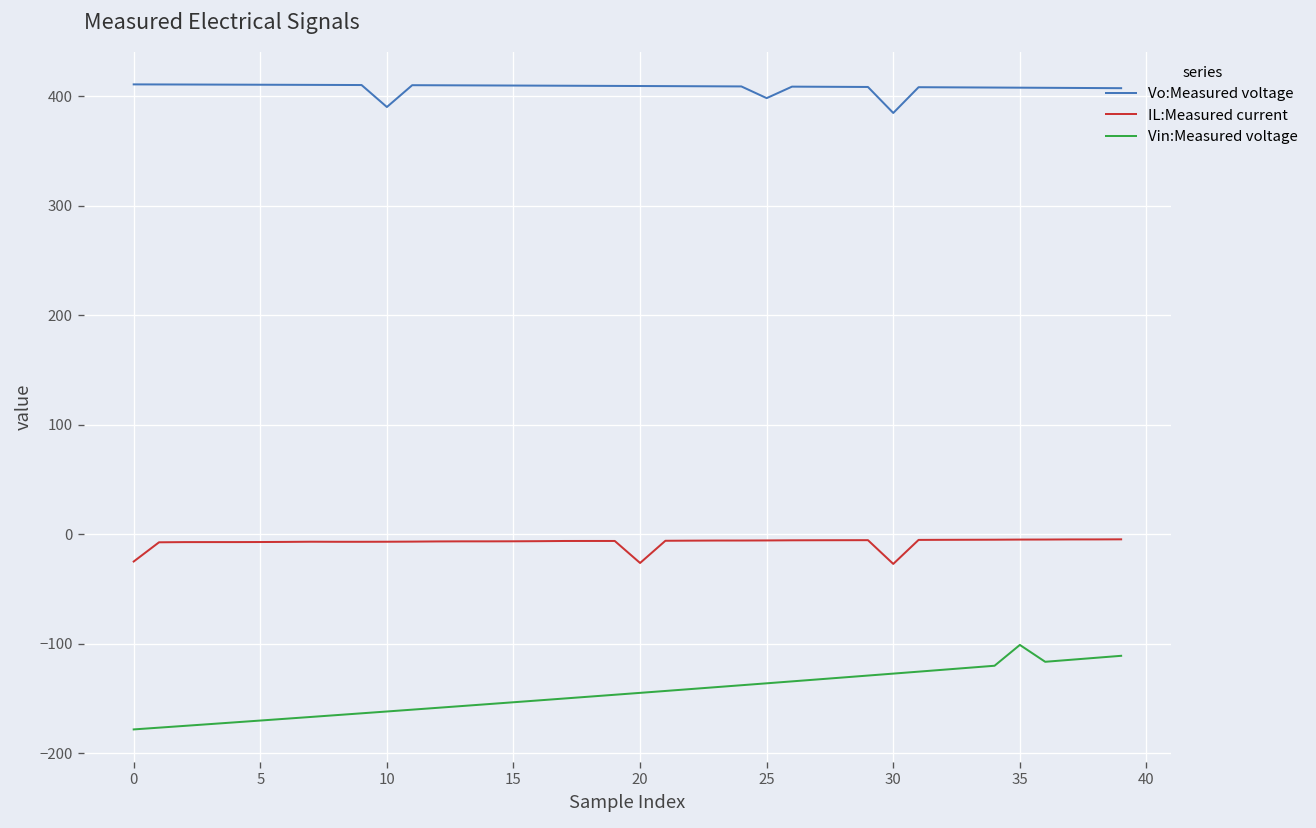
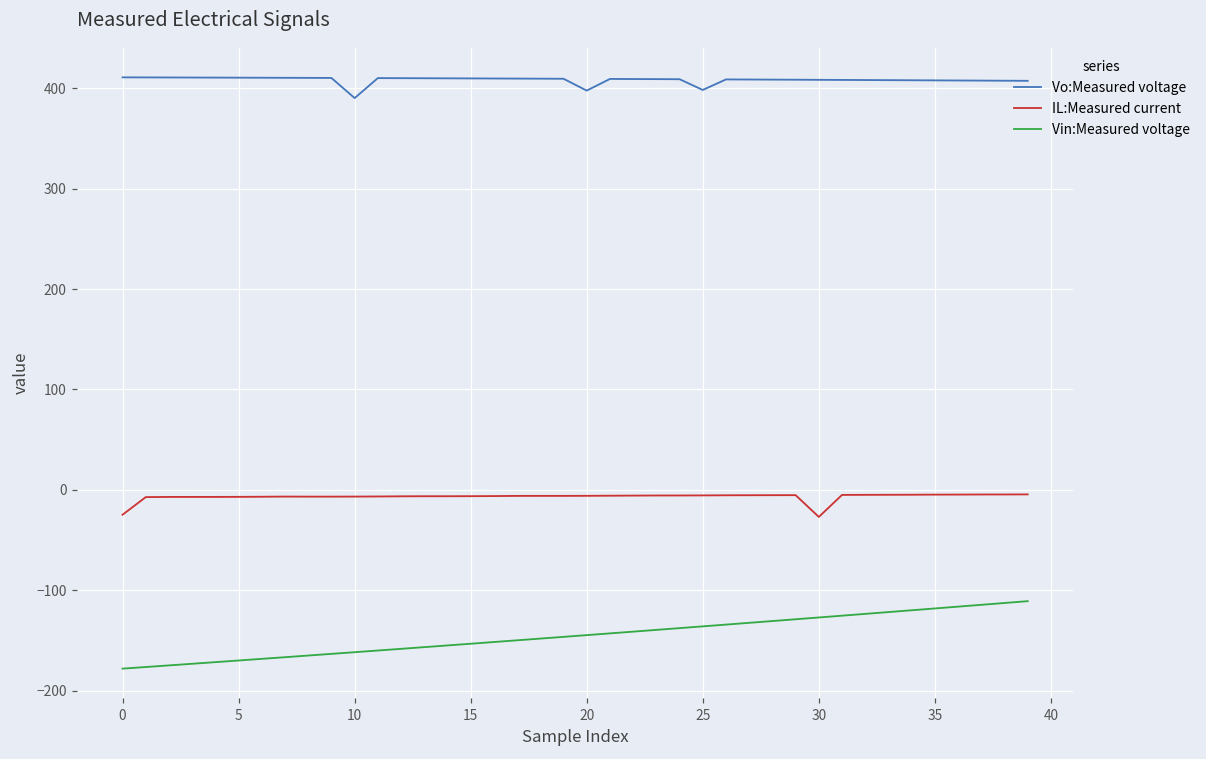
Vo:Measured voltage, 20: 410 -> 400
IL:Measured current, 20: -30 -> -10
Vo:Measured voltage, 30: 380 -> 410
Vin:Measured voltage, 35: -100 -> -120
